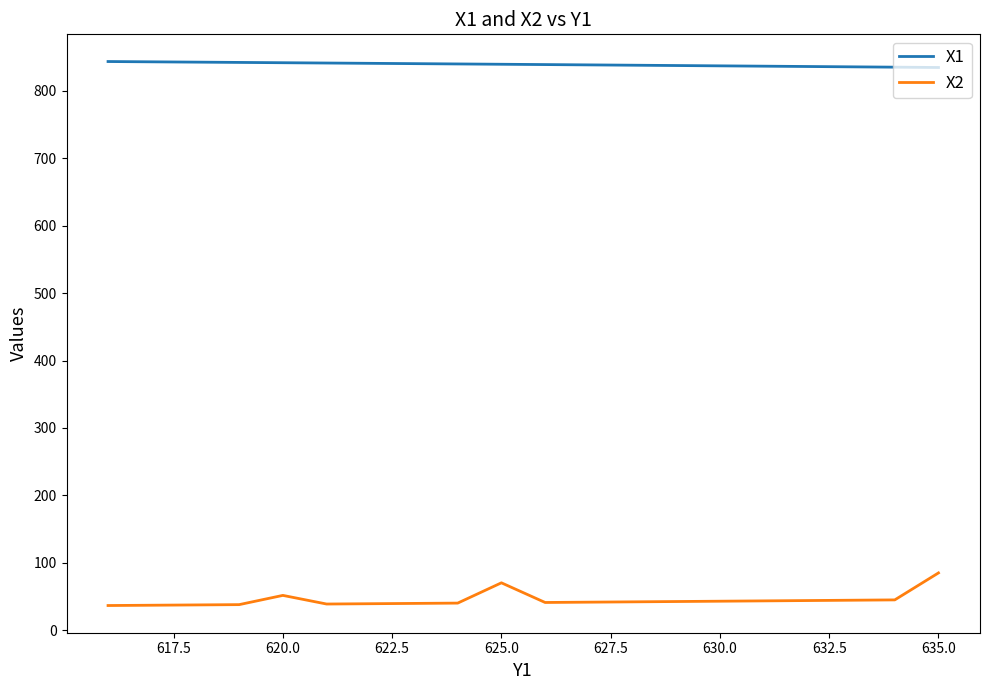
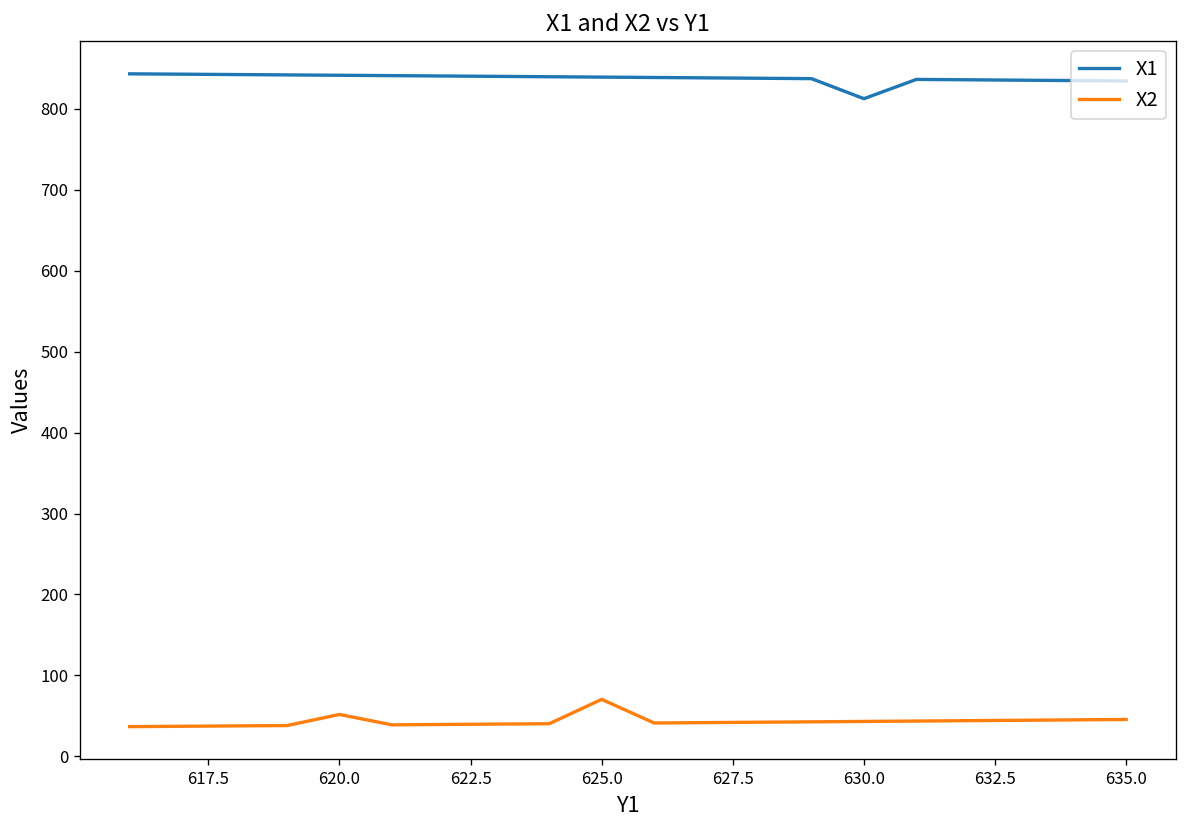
X1, 630.0: 840 -> 810
X2, 635.0: 90 -> 50
